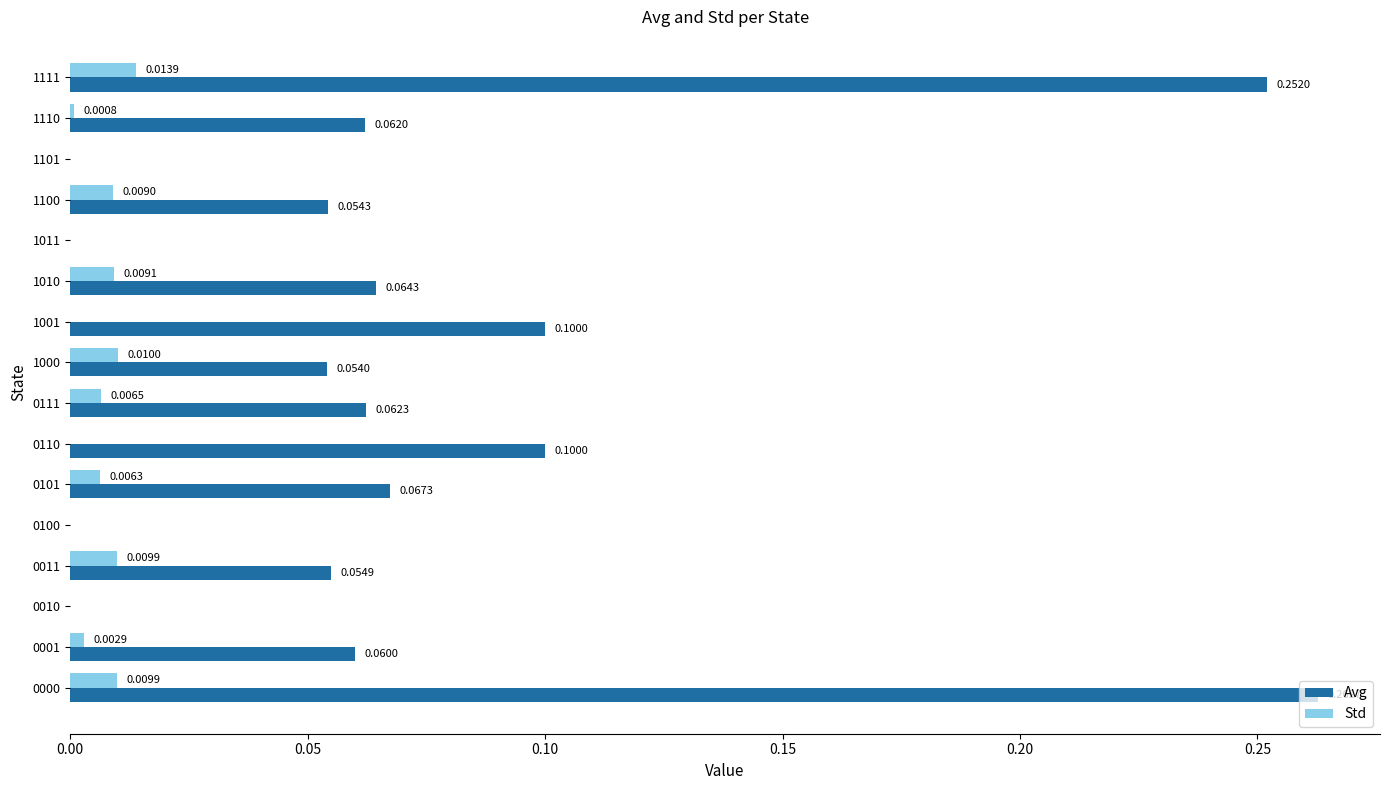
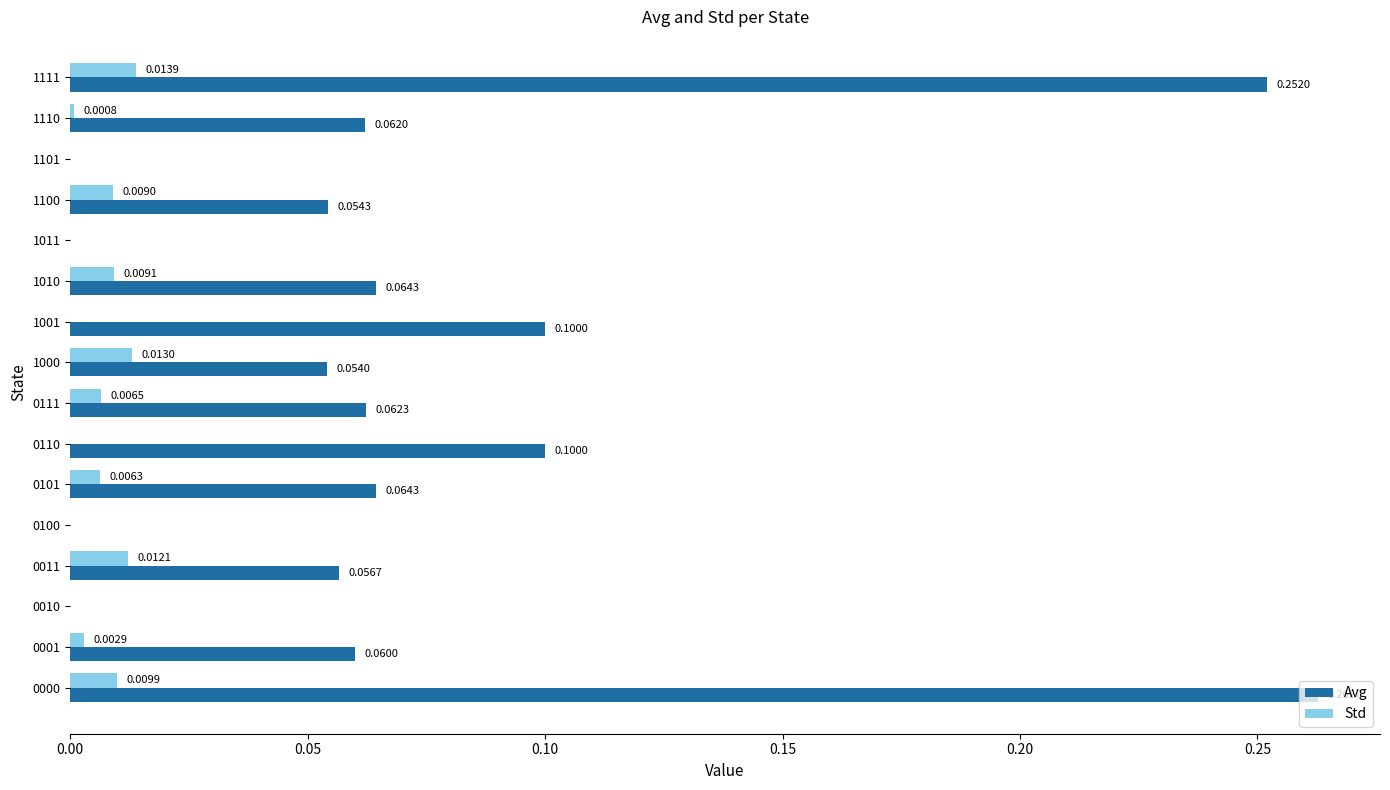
Std, 1000: 0.0100 -> 0.0130
Avg, 0101: 0.0673 -> 0.0643
Std, 0011: 0.0099 -> 0.0121
Avg, 0011: 0.0549 -> 0.0567
